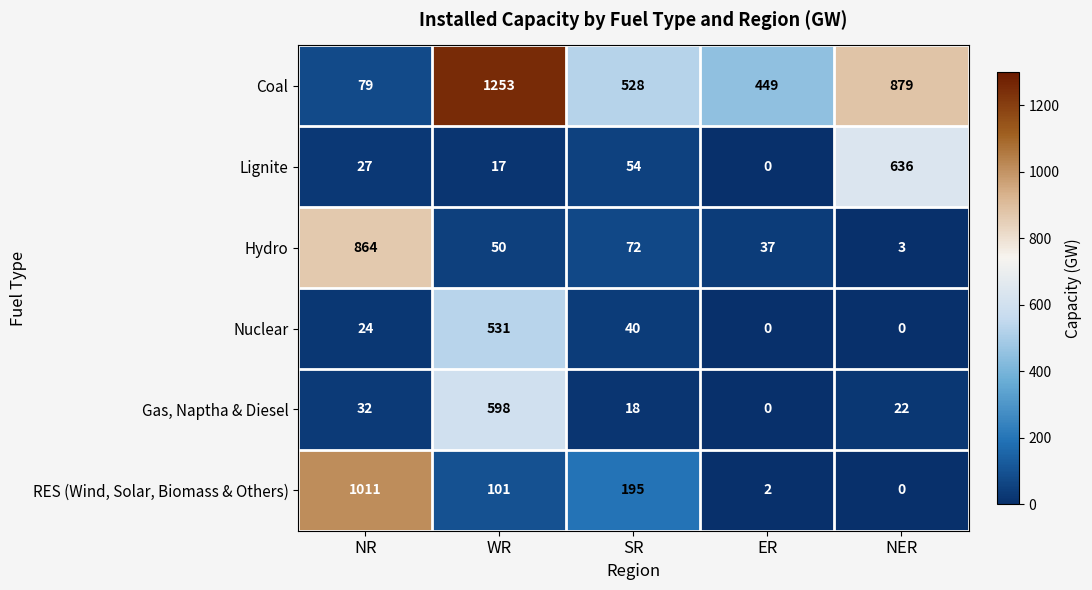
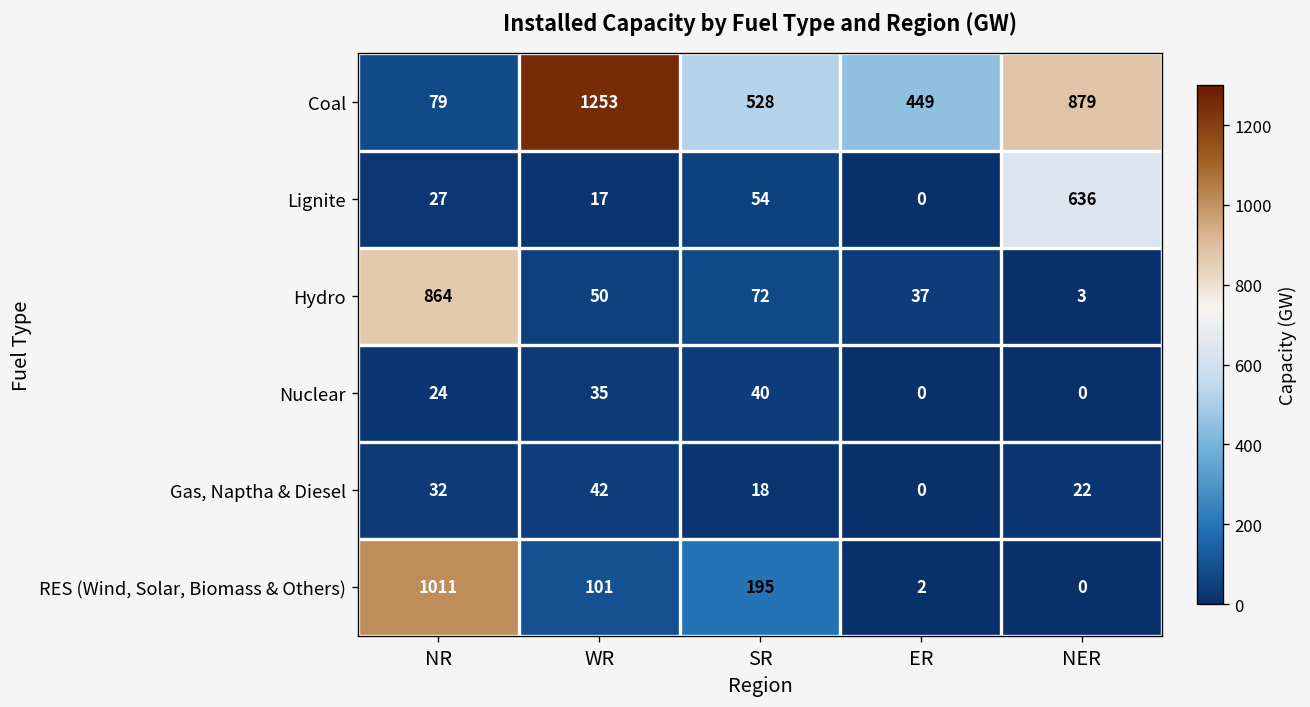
Nuclear, WR: 531 -> 35
Gas, Naptha & Diesel, WR: 598 -> 42
